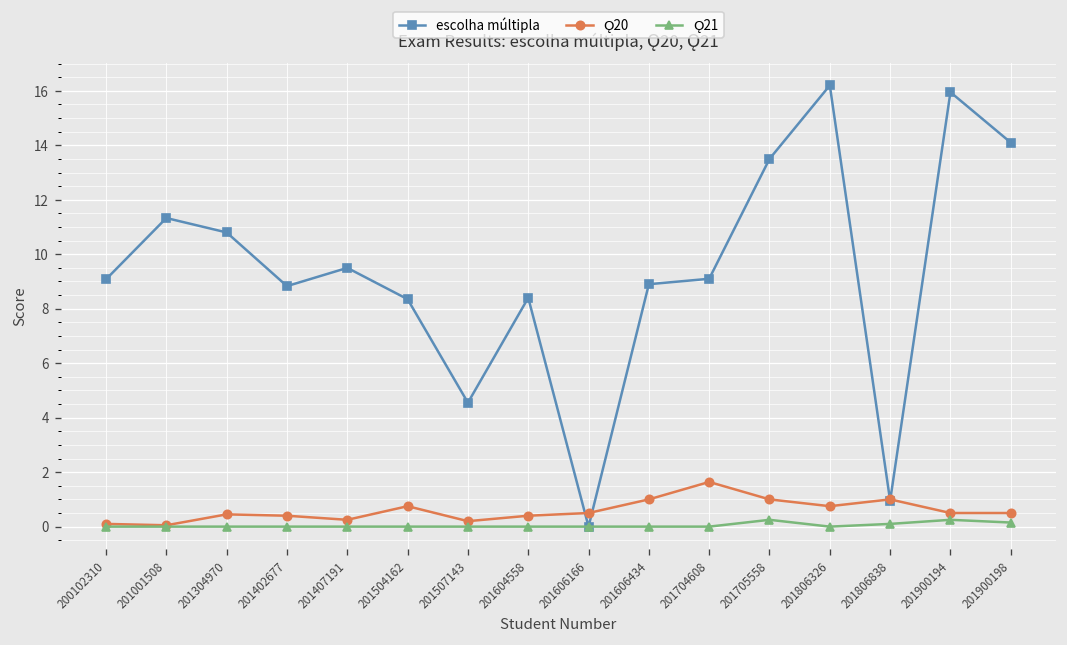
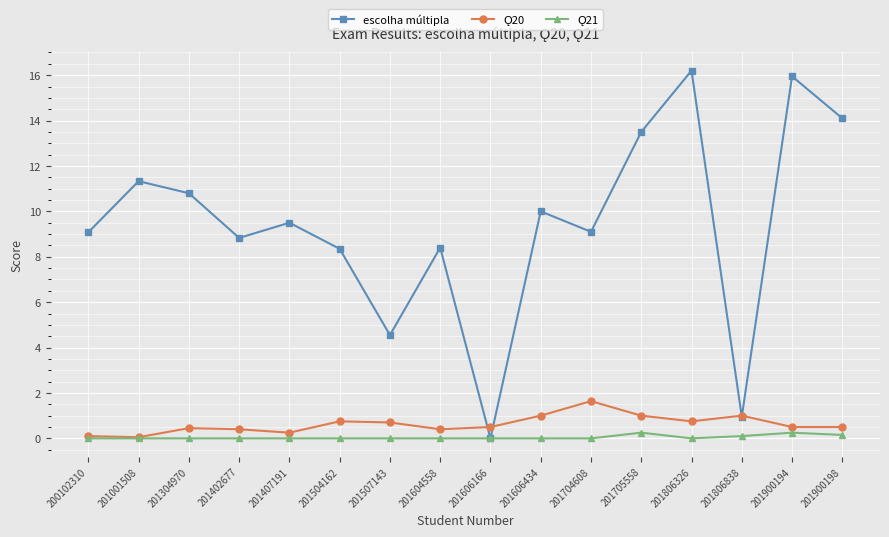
Ǫ20, 201507143: 0.2 -> 0.7
escolha múltipla, 201606434: 8.9 -> 10.0
